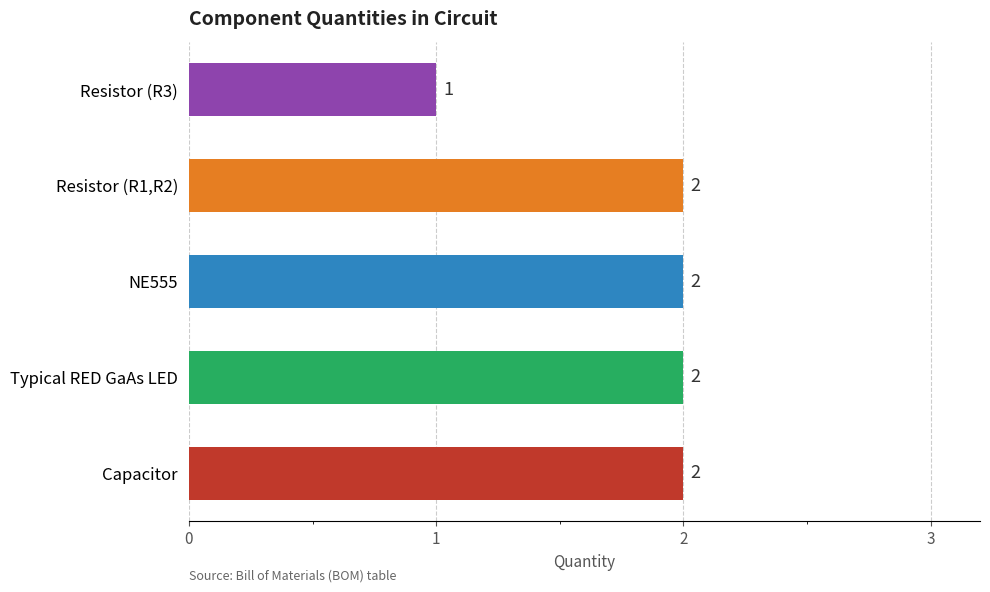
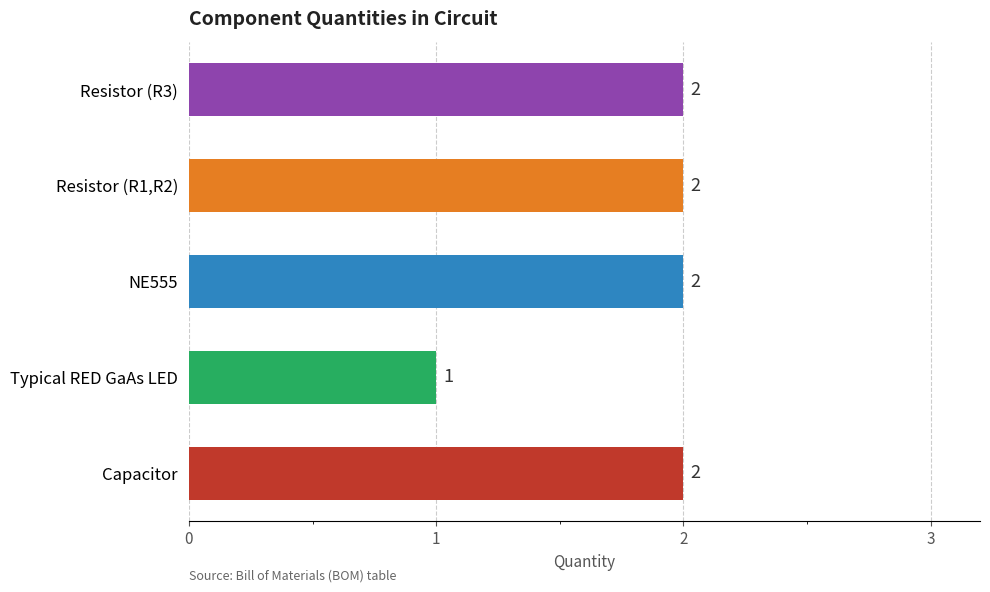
Resistor (R3): 1 -> 2
Typical RED GaAs LED: 2 -> 1
